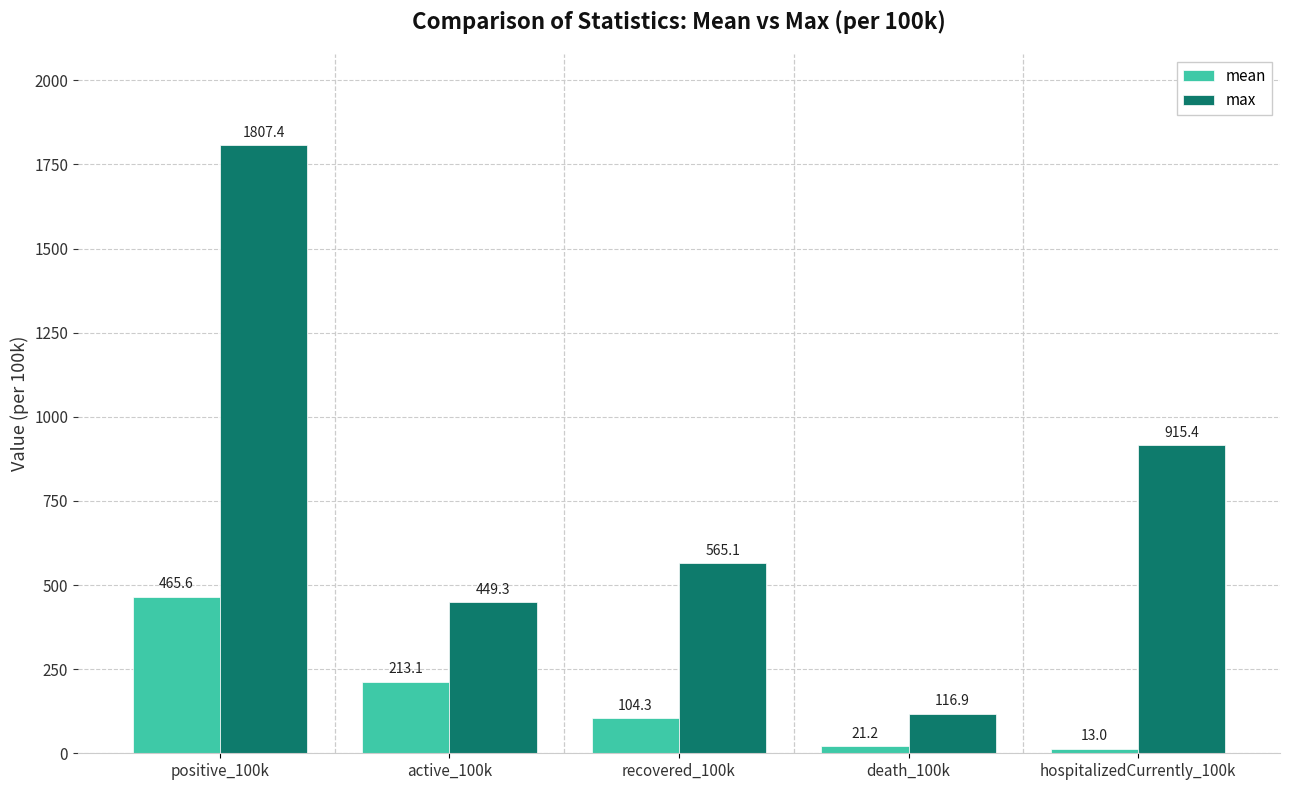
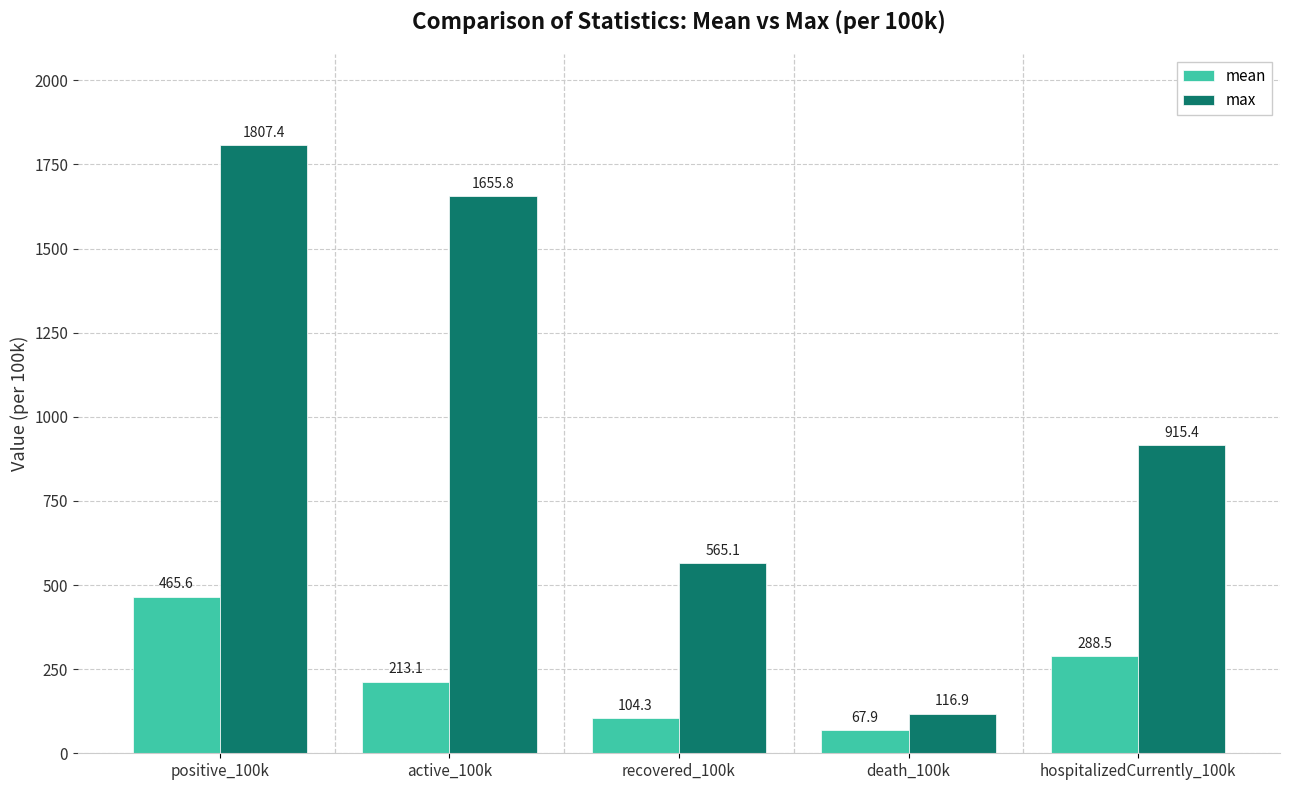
max, active_100k: 449.3 -> 1655.8
mean, death_100k: 21.2 -> 67.9
mean, hospitalizedCurrently_100k: 13.0 -> 288.5
